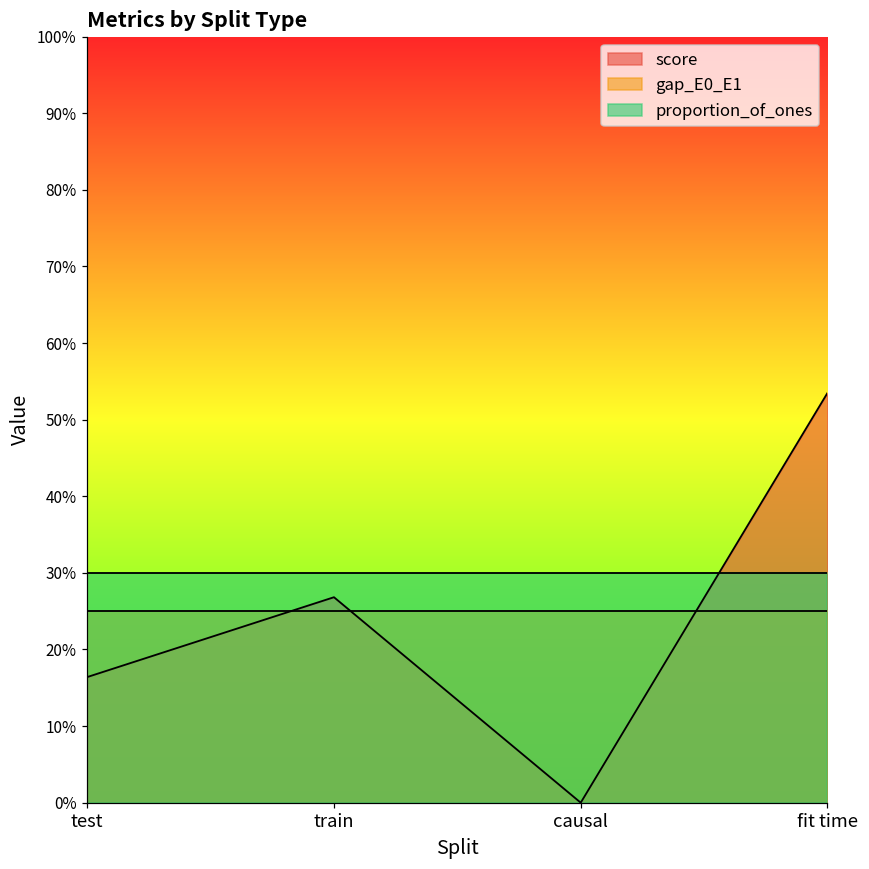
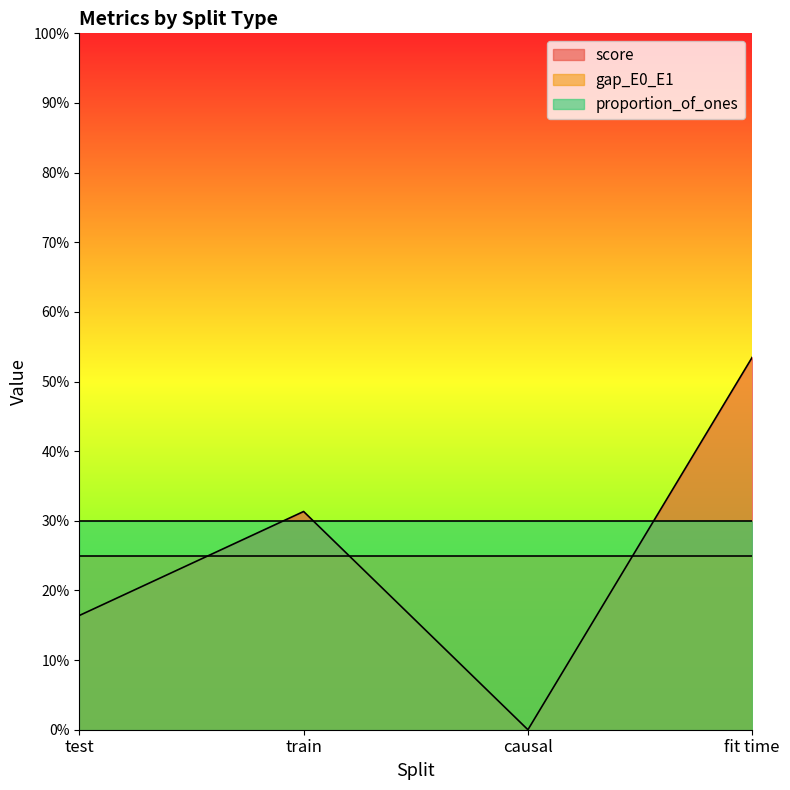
score, train: 27% -> 31%
